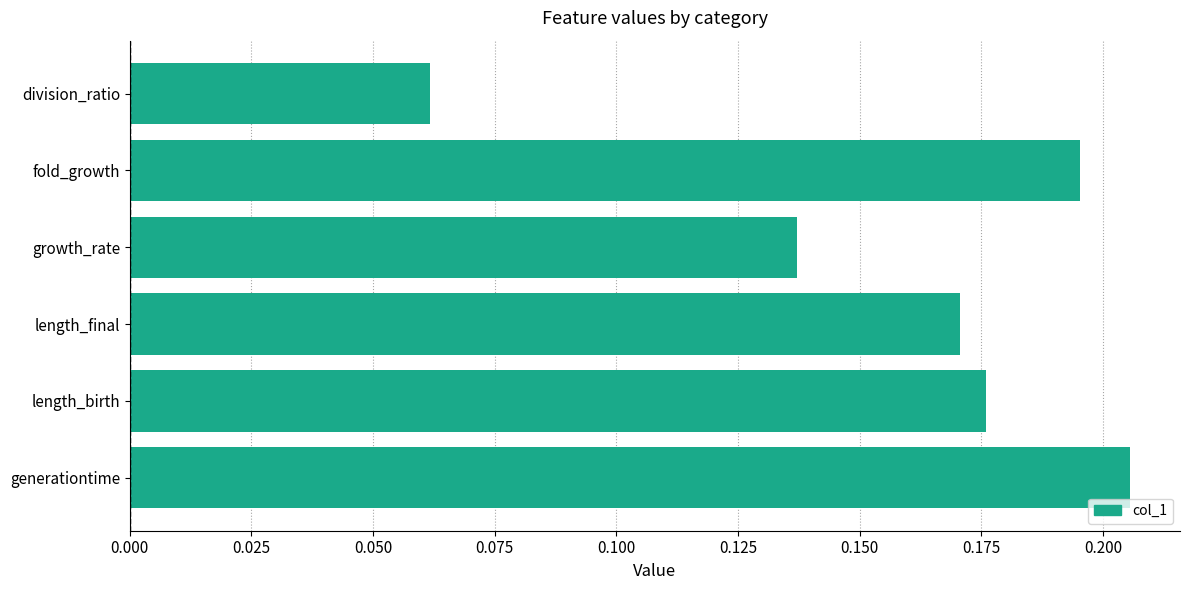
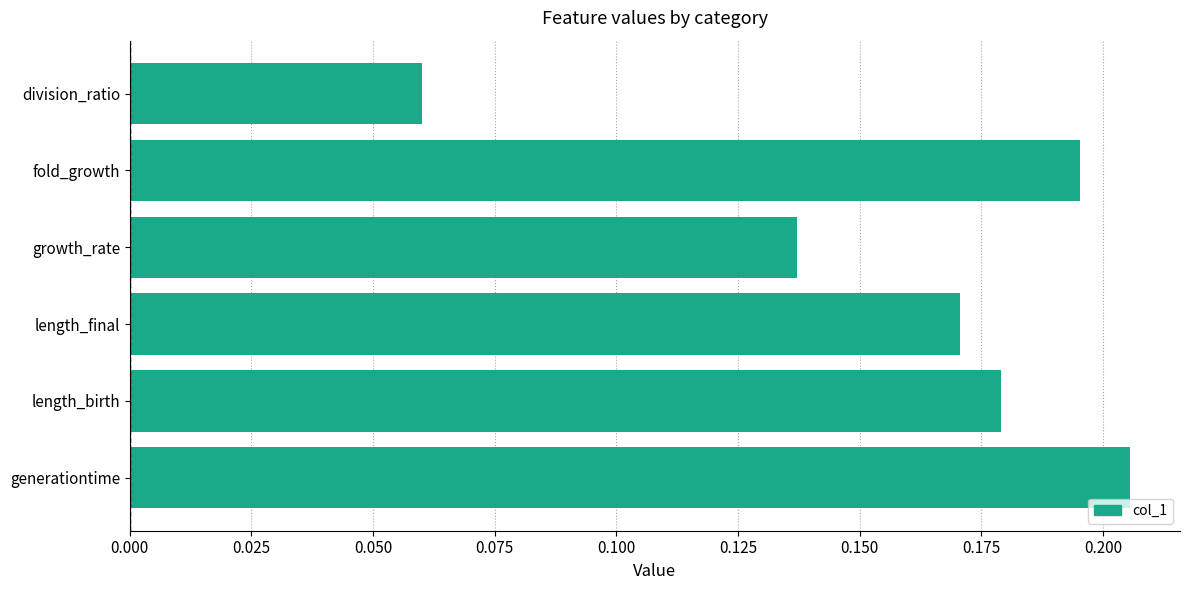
division_ratio: 0.062 -> 0.060
length_birth: 0.176 -> 0.179
